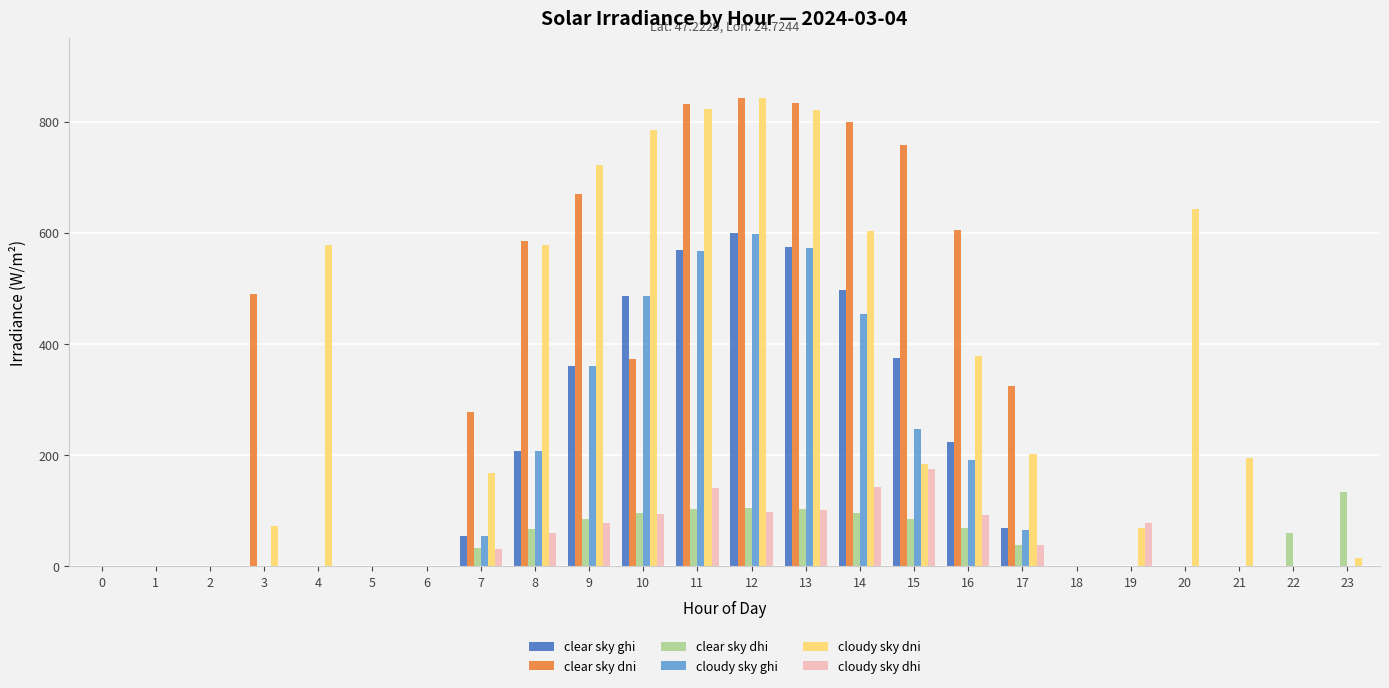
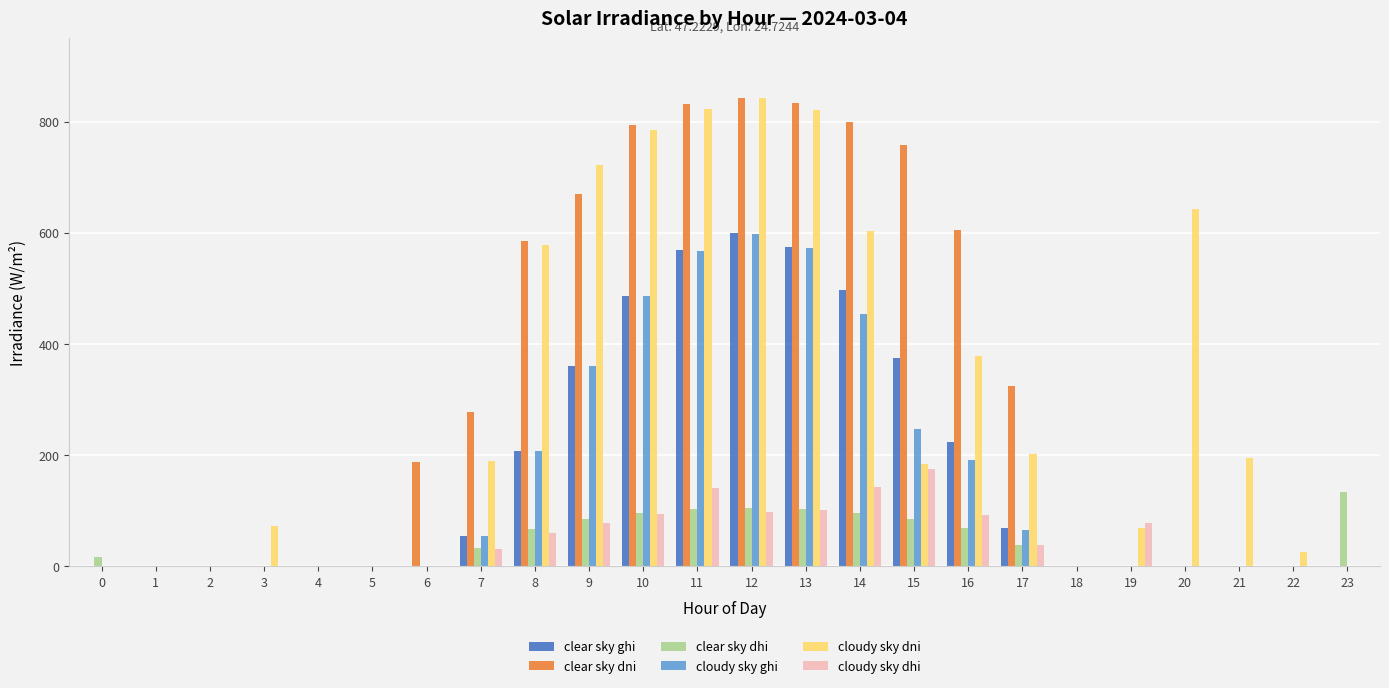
clear sky dhi, 0: 0 -> 20
clear sky dni, 3: 490 -> 0
cloudy sky dni, 4: 580 -> 0
clear sky dni, 6: 0 -> 190
cloudy sky dni, 7: 170 -> 190
clear sky dni, 10: 370 -> 790
clear sky dhi, 22: 60 -> 0
cloudy sky dni, 22: 0 -> 30
cloudy sky dni, 23: 20 -> 0
